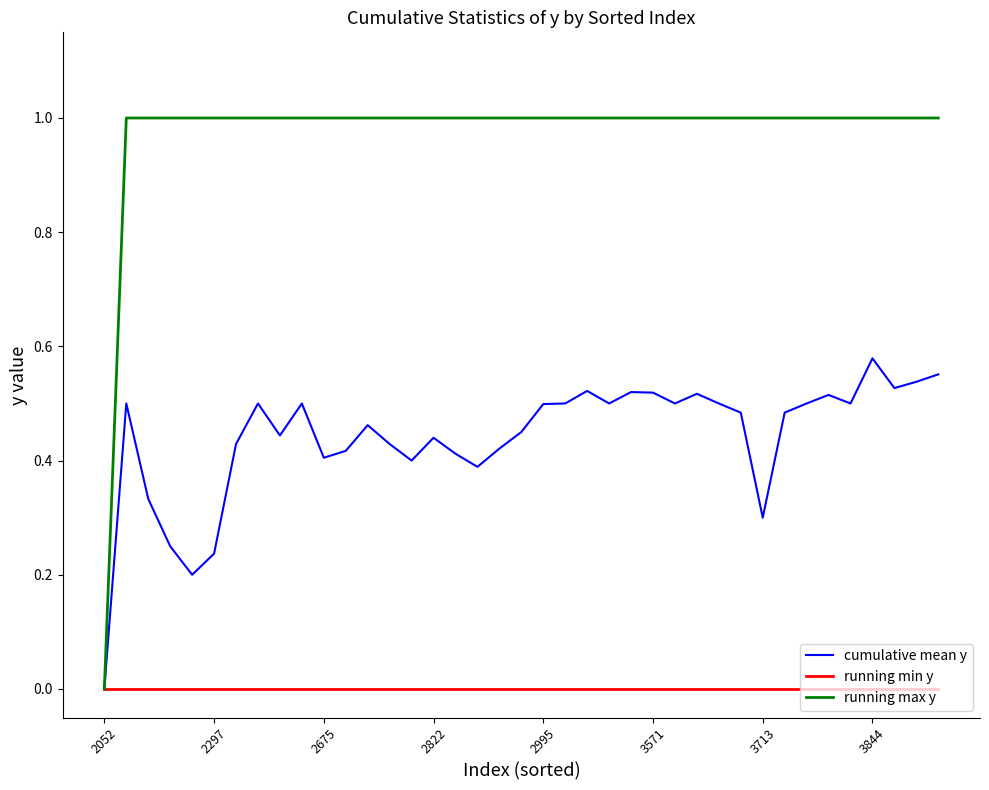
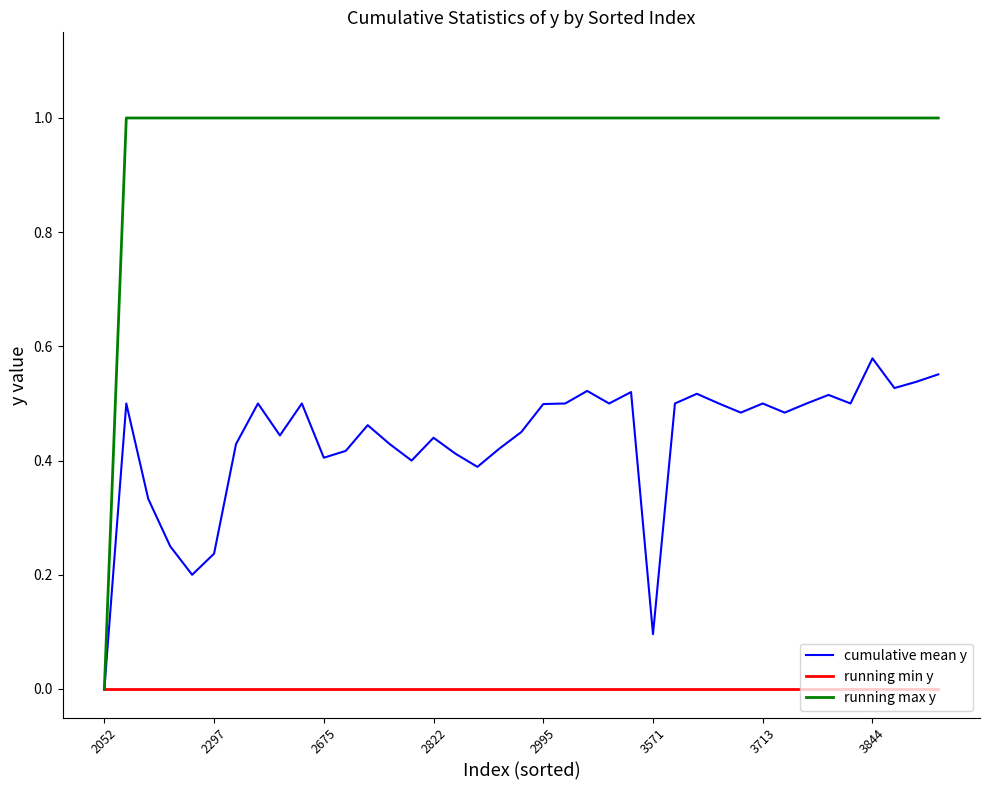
cumulative mean y, 3571: 0.52 -> 0.10
cumulative mean y, 3713: 0.3 -> 0.5
